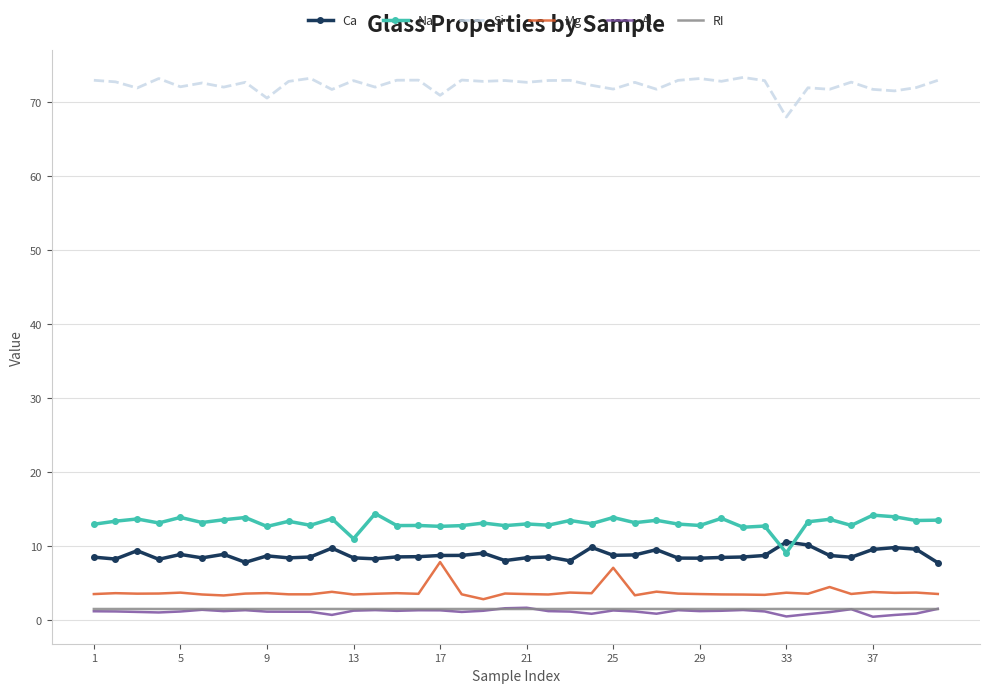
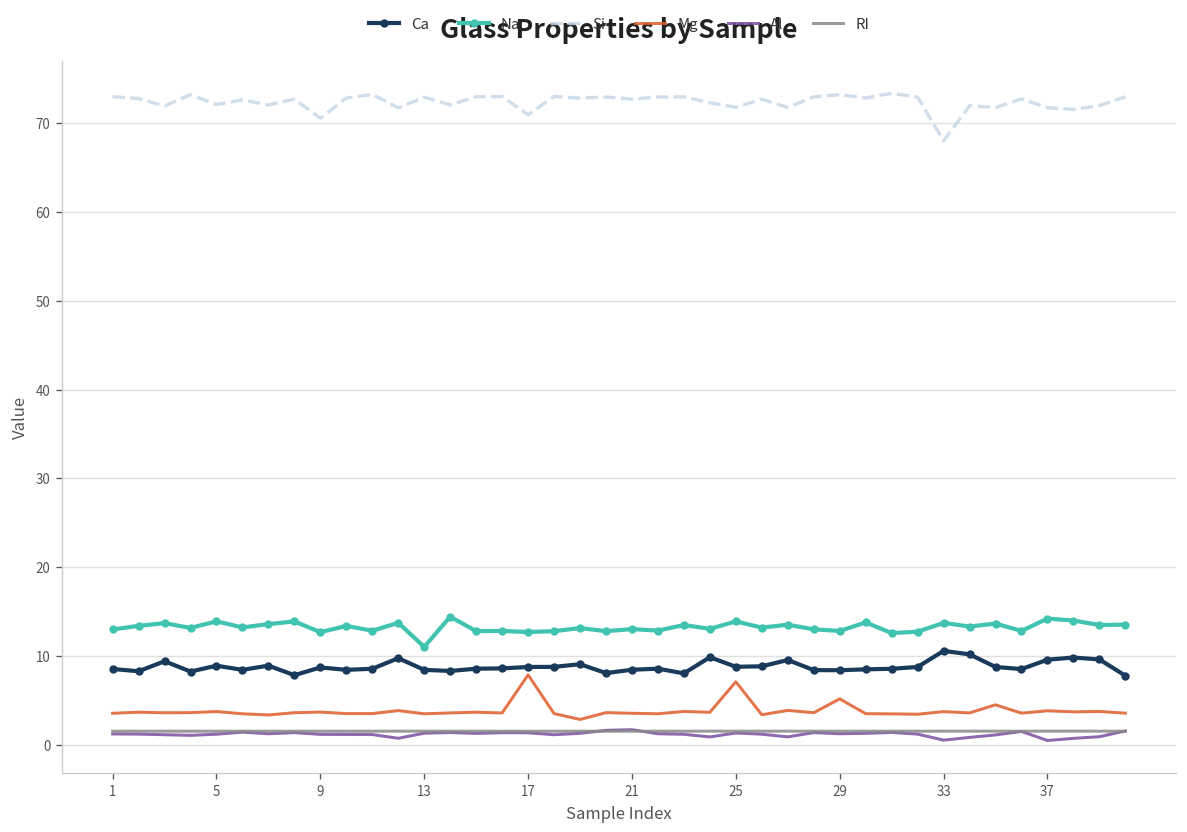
Mg, 29: 4 -> 5
Na, 33: 9 -> 14
